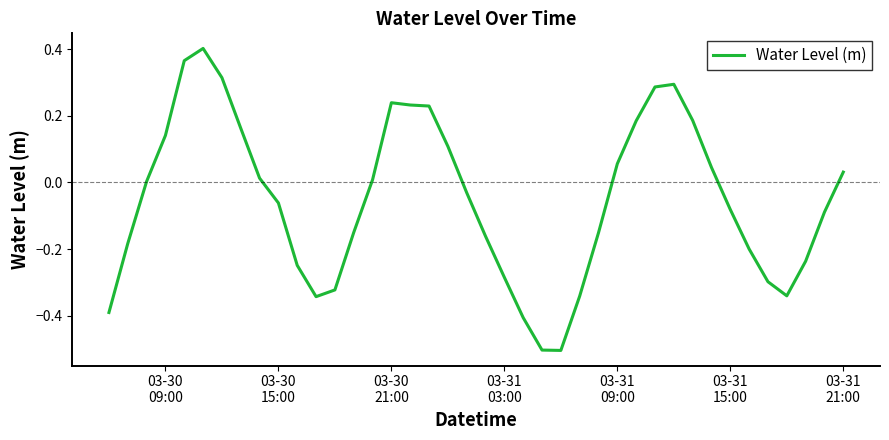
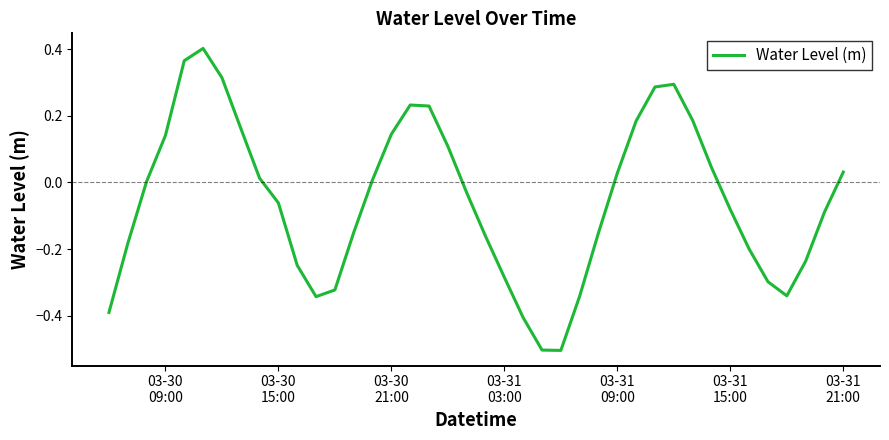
03-30 21:00: 0.24 -> 0.14
03-31 09:00: 0.06 -> 0.03
